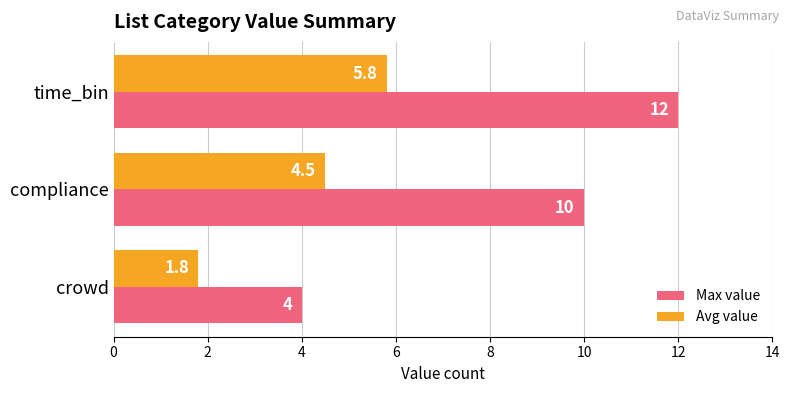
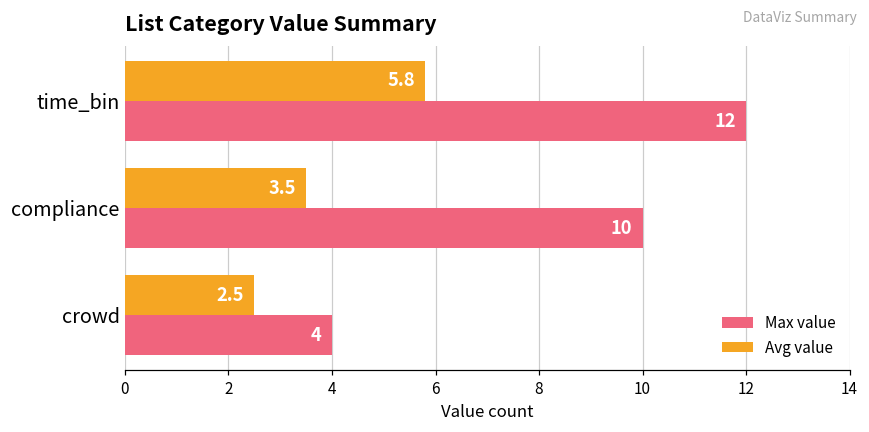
Avg value, compliance: 4.5 -> 3.5
Avg value, crowd: 1.8 -> 2.5
